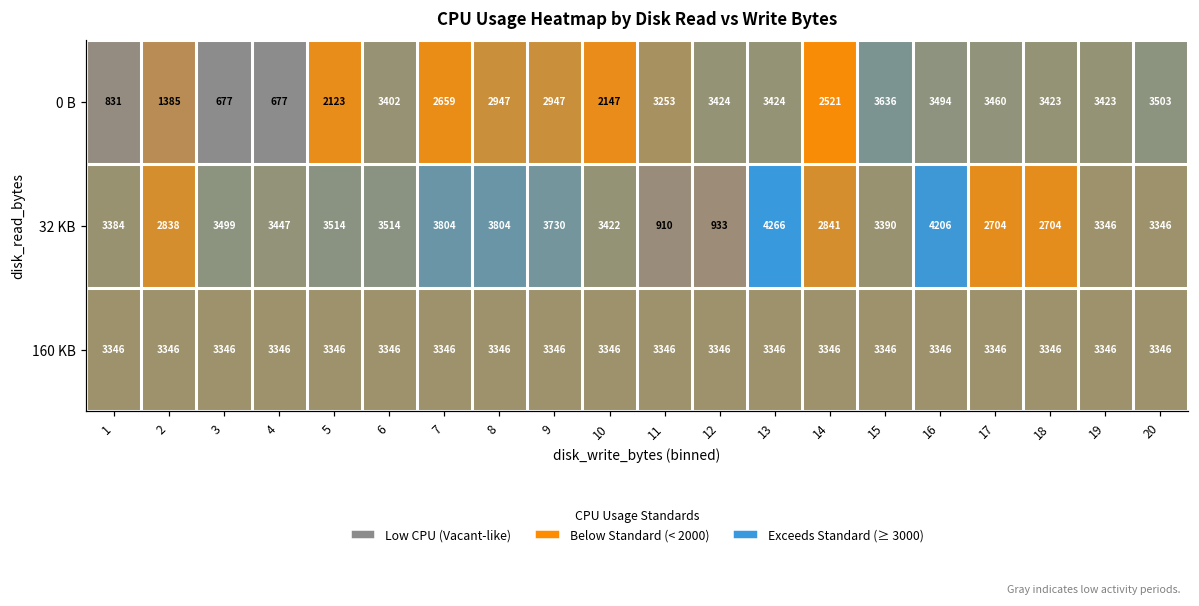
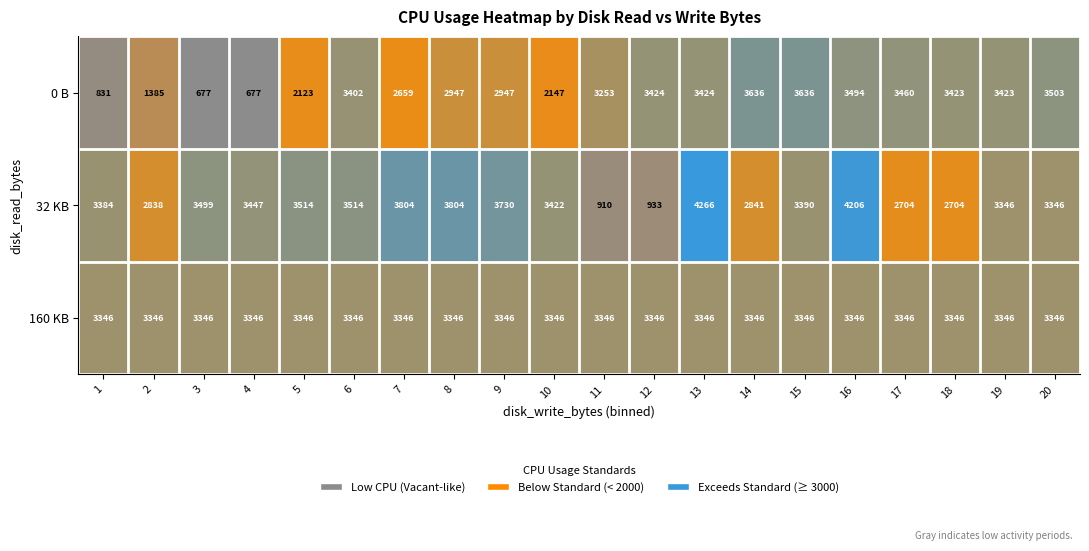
0 B, 14: 2521 -> 3636
